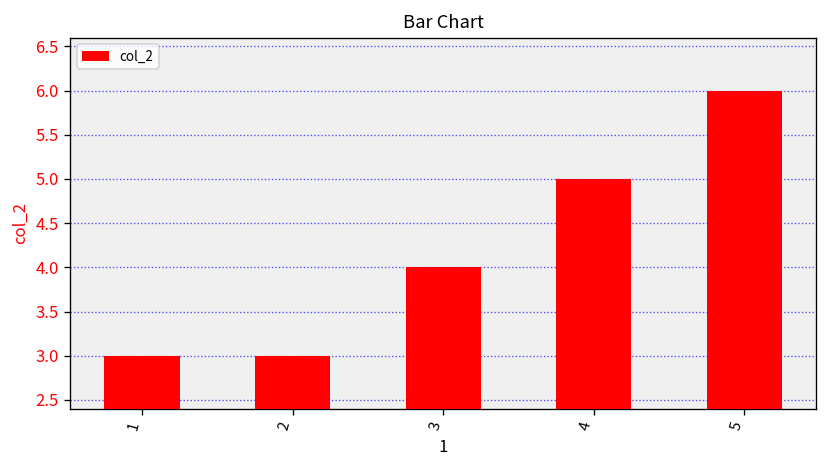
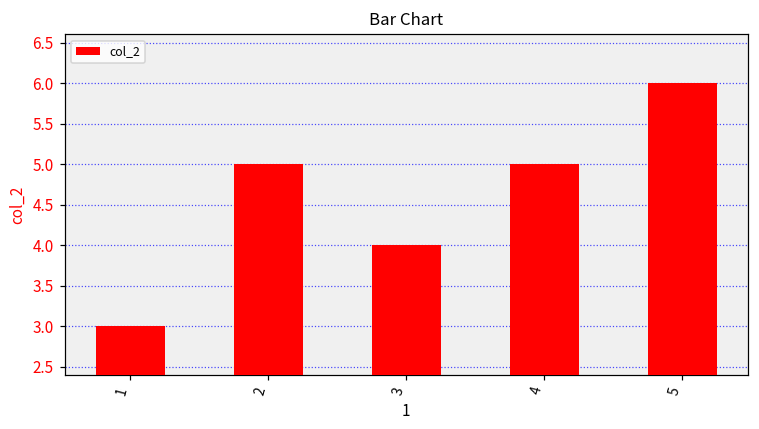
2: 3 -> 5
